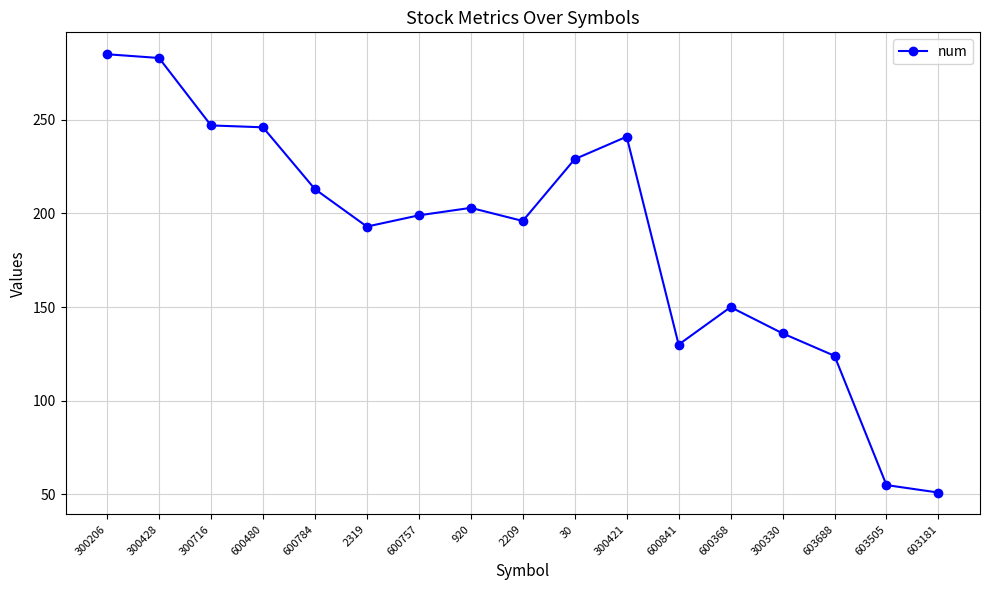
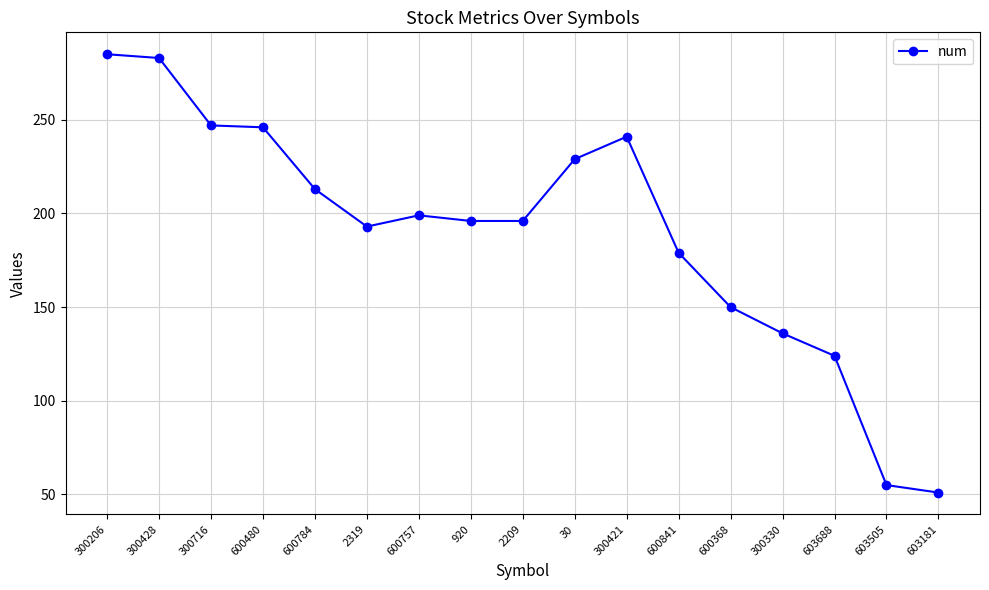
920: 203 -> 196
600841: 130 -> 179
